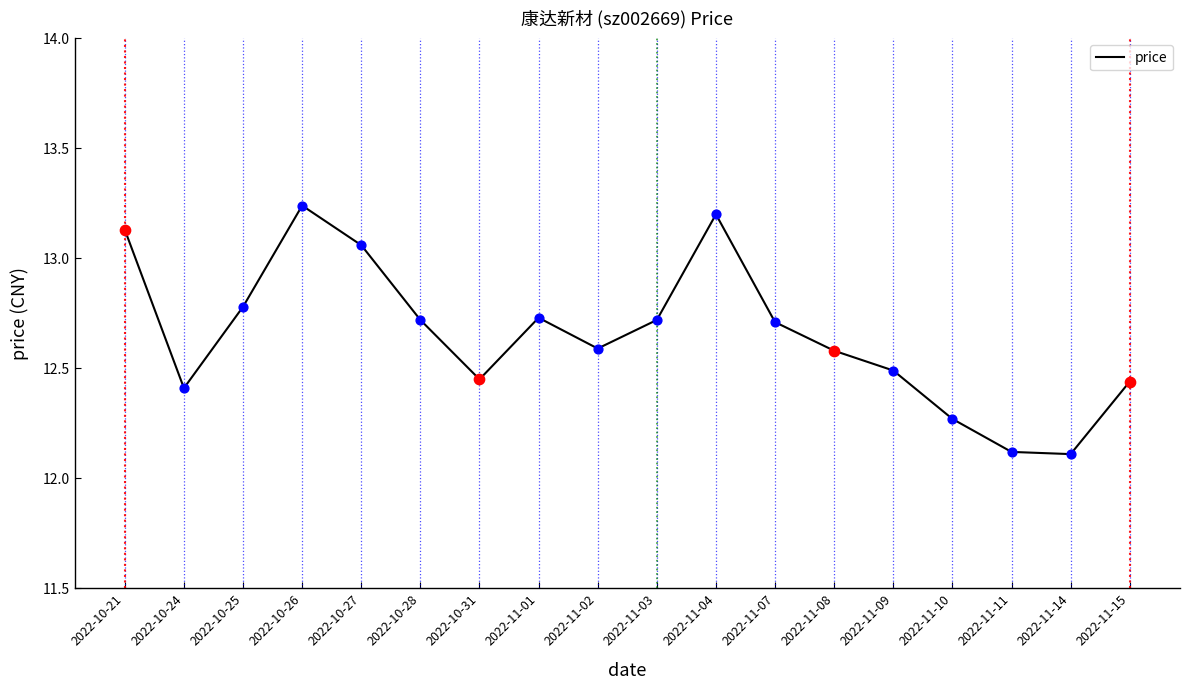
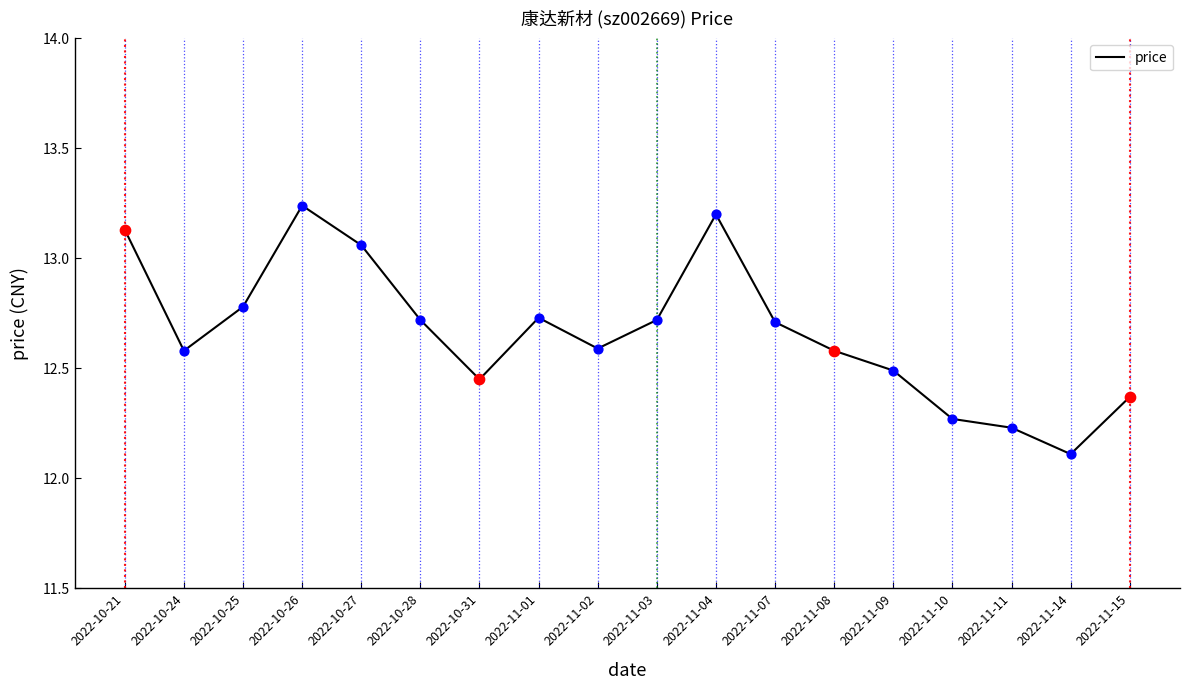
price, 2022-10-24: 12.41 -> 12.58
price, 2022-11-11: 12.12 -> 12.23
price, 2022-11-15: 12.44 -> 12.37
